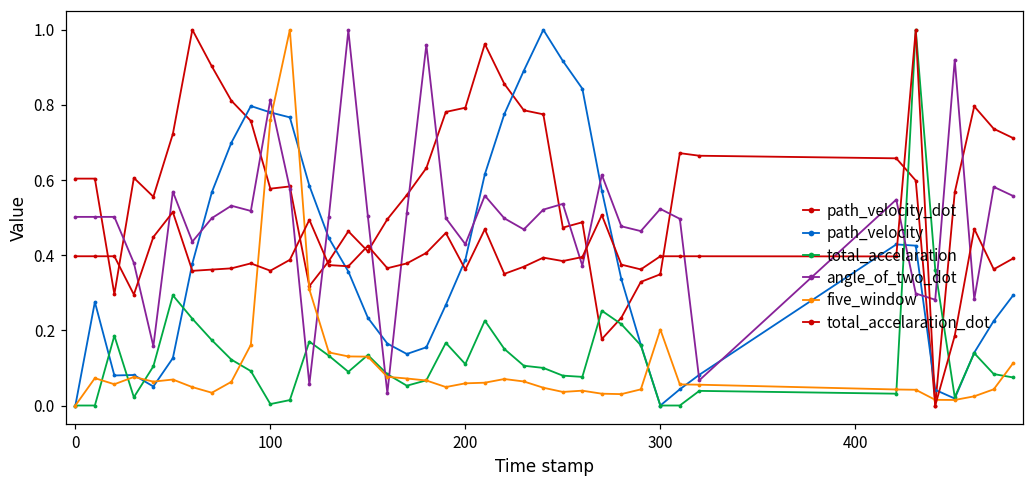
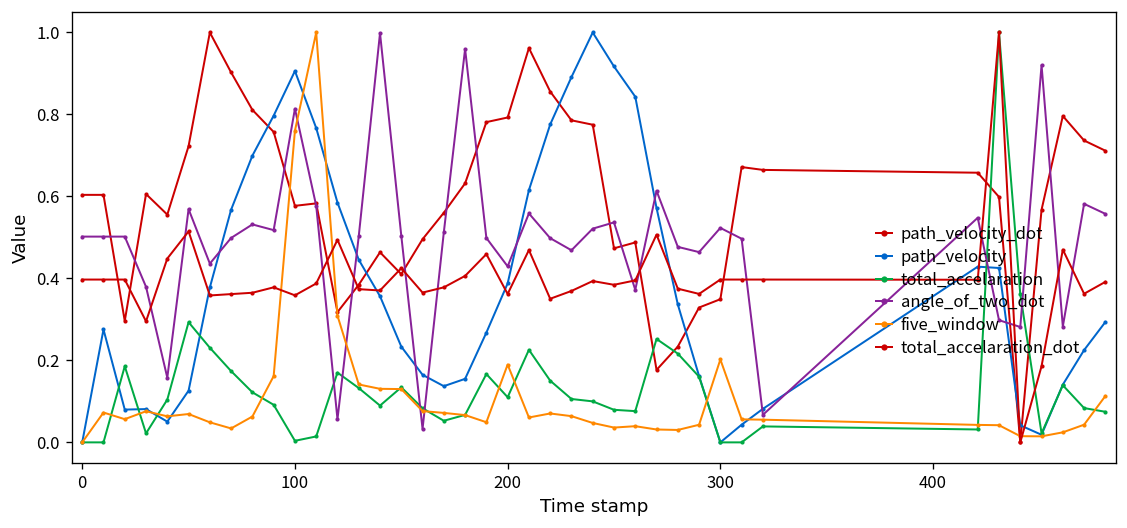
path_velocity, 100: 0.78 -> 0.91
five_window, 200: 0.06 -> 0.19
